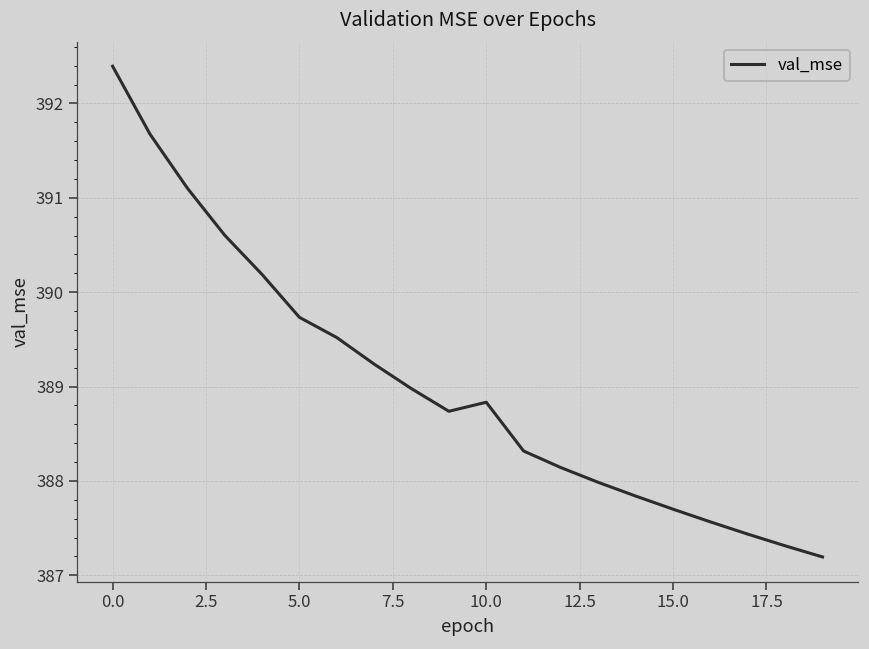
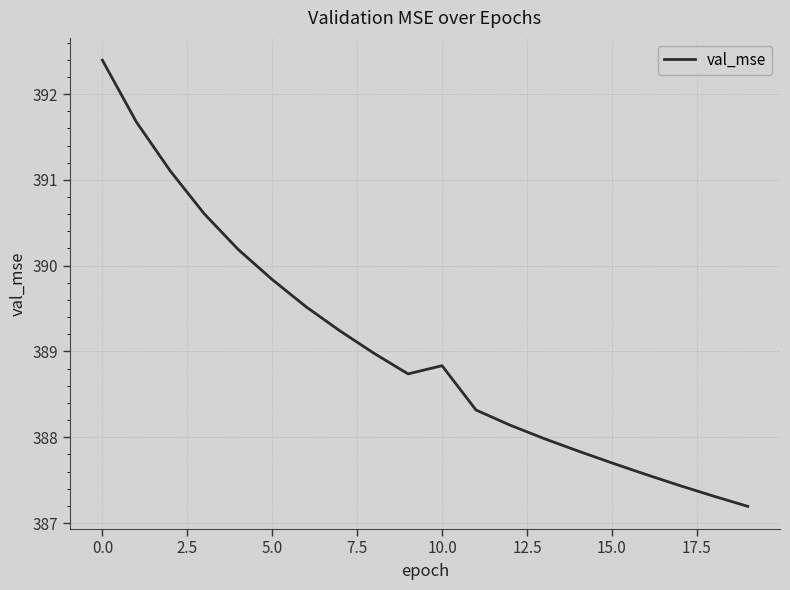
5.0: 389.7 -> 389.8
